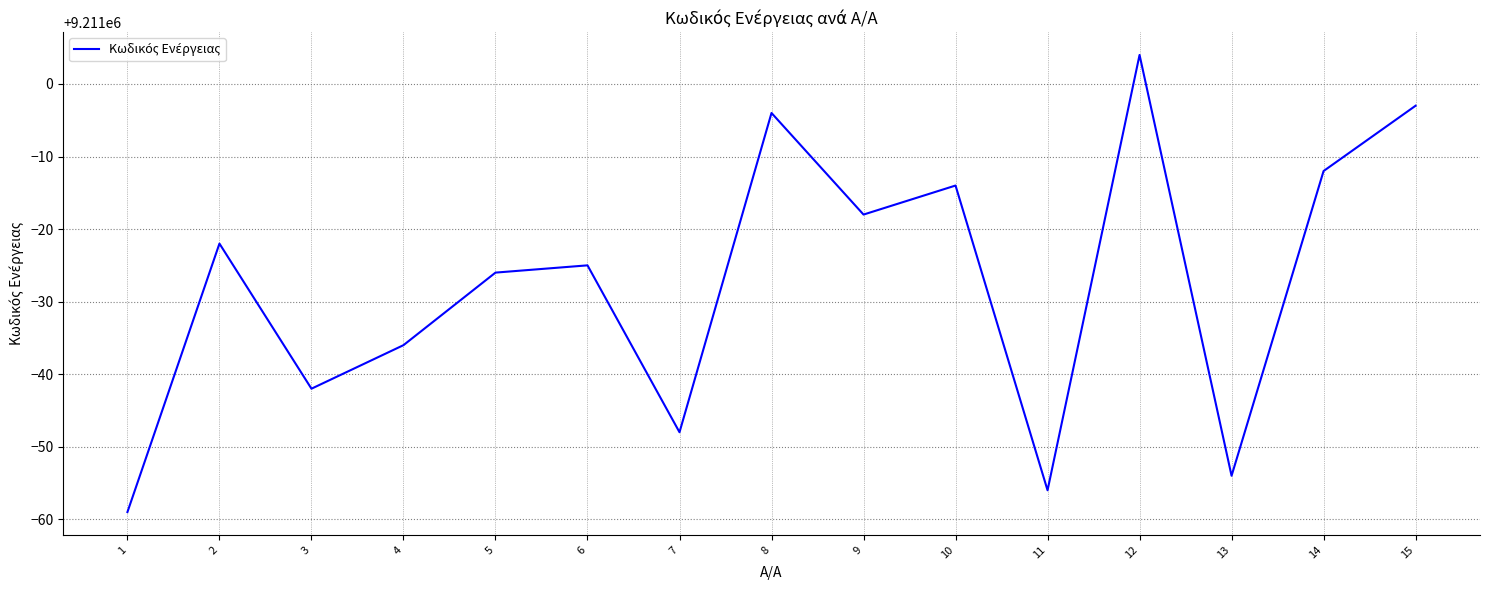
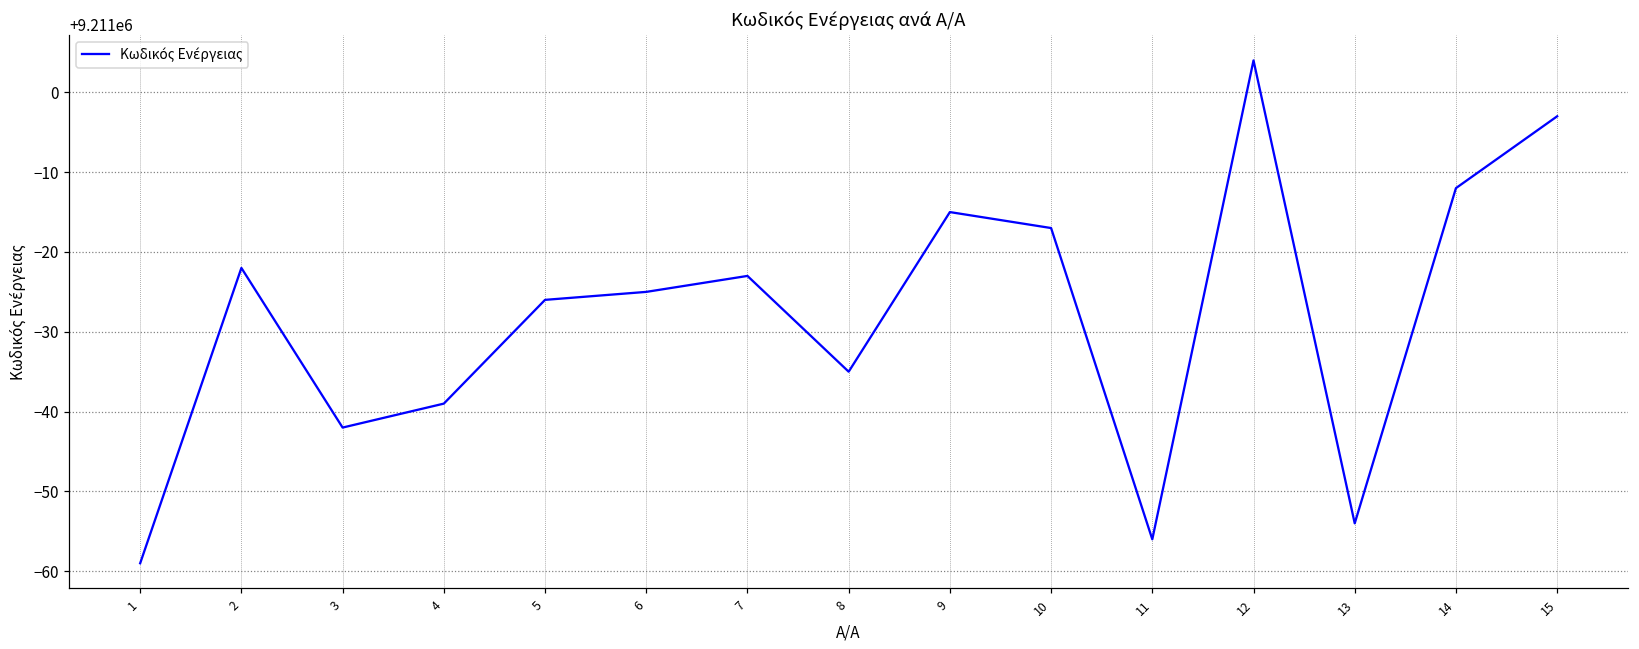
4: 9210964 -> 9210961
7: 9210952 -> 9210977
8: 9210996 -> 9210965
9: 9210982 -> 9210985
10: 9210986 -> 9210983
